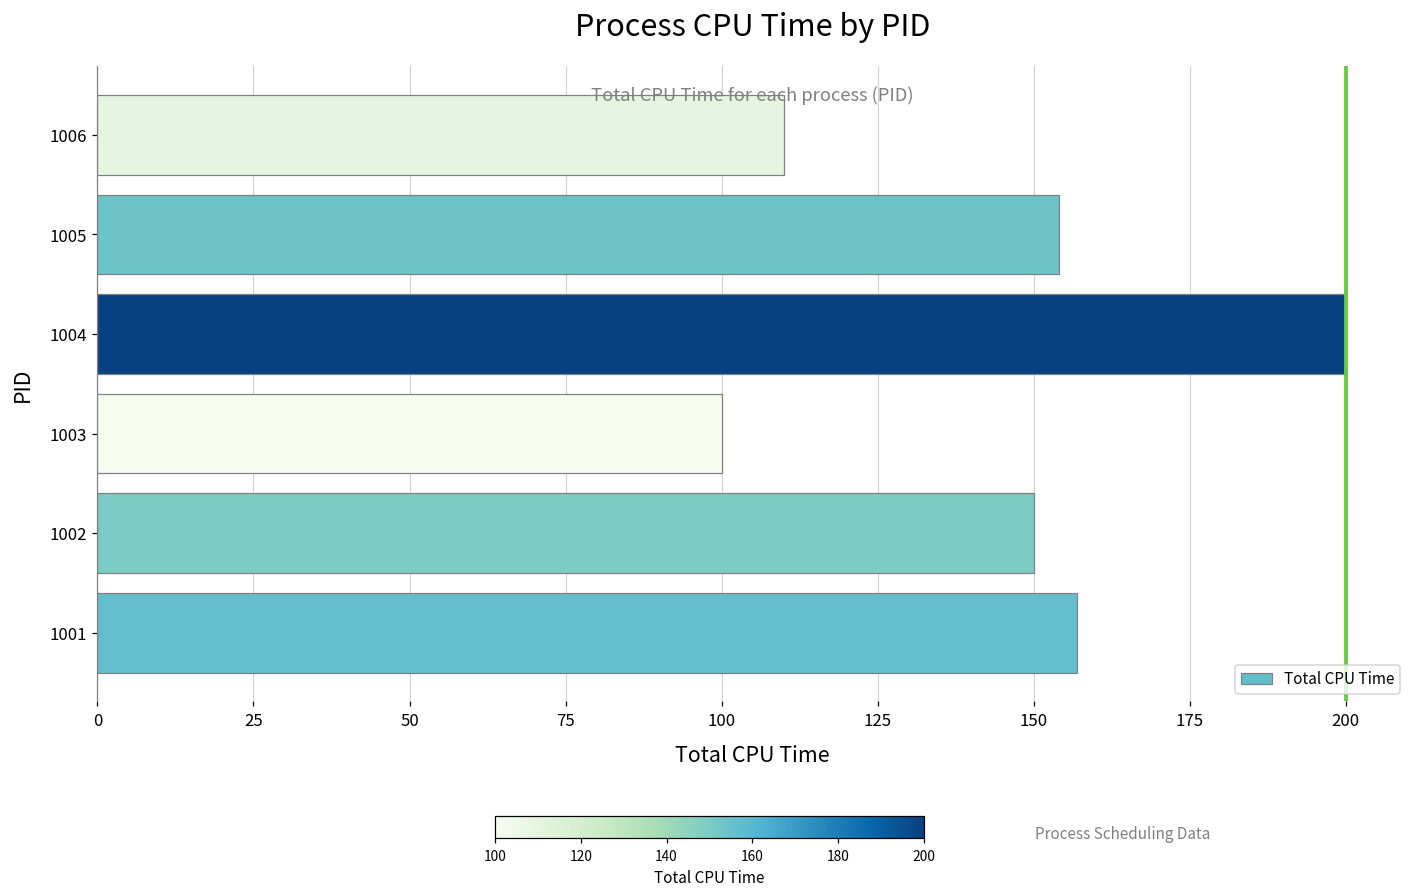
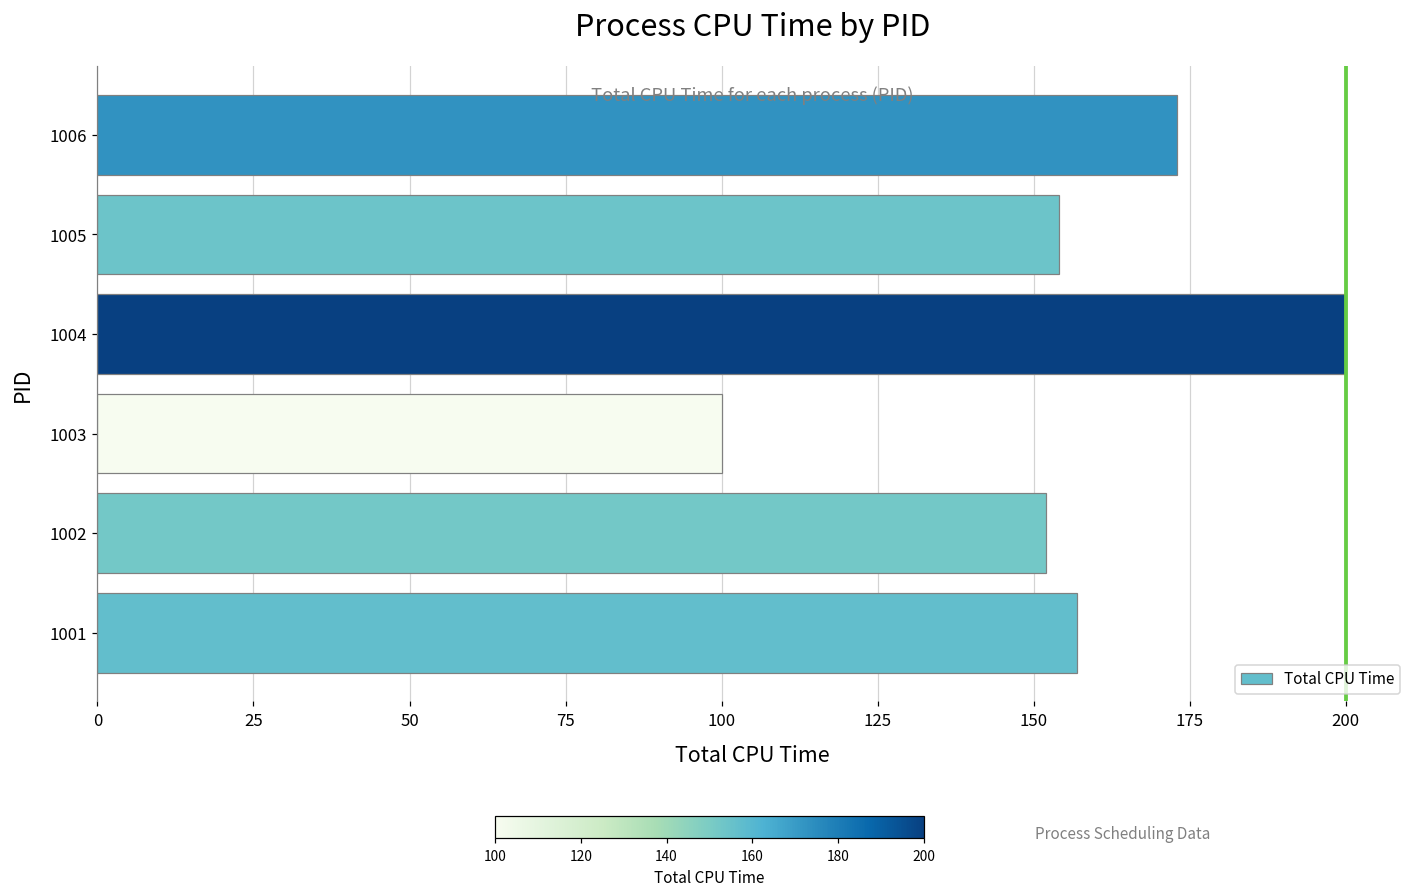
1006: 110 -> 173
1002: 150 -> 152
